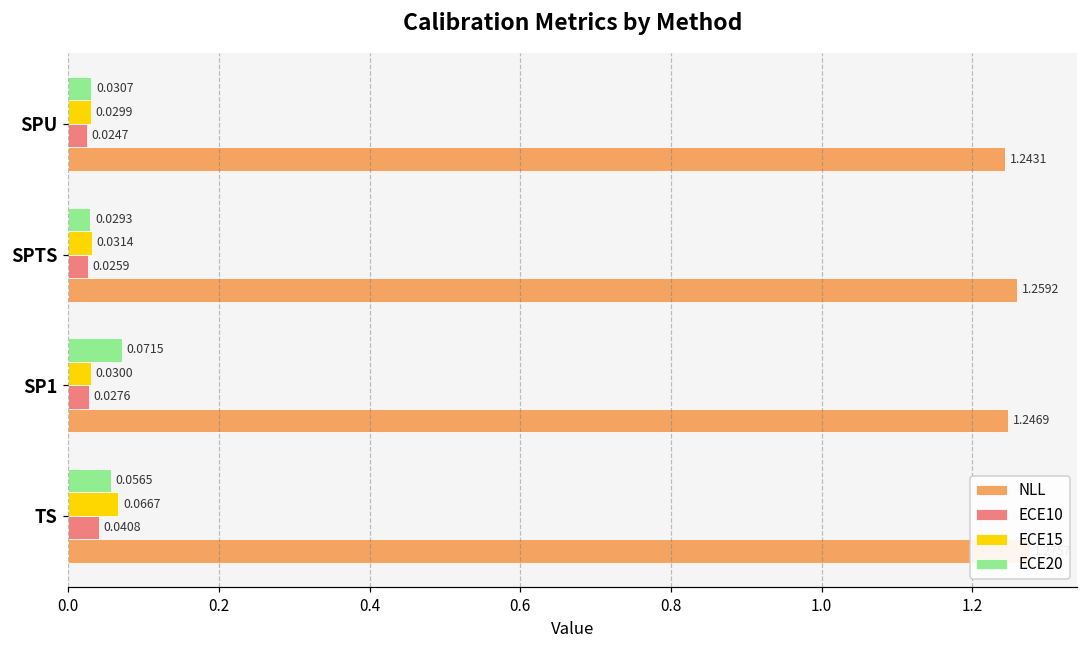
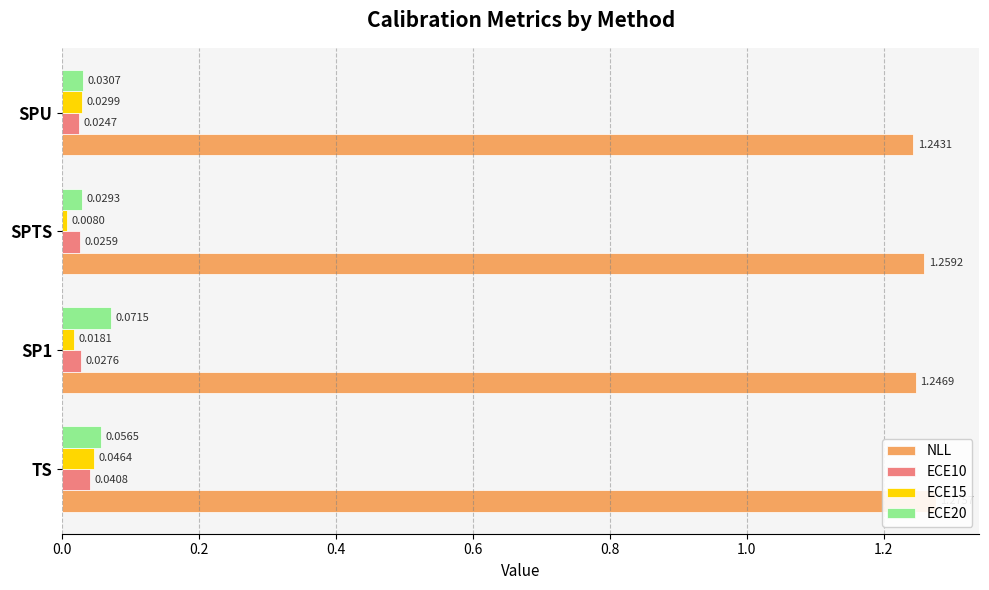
ECE15, SPTS: 0.0314 -> 0.0080
ECE15, SP1: 0.0300 -> 0.0181
ECE15, TS: 0.0667 -> 0.0464
